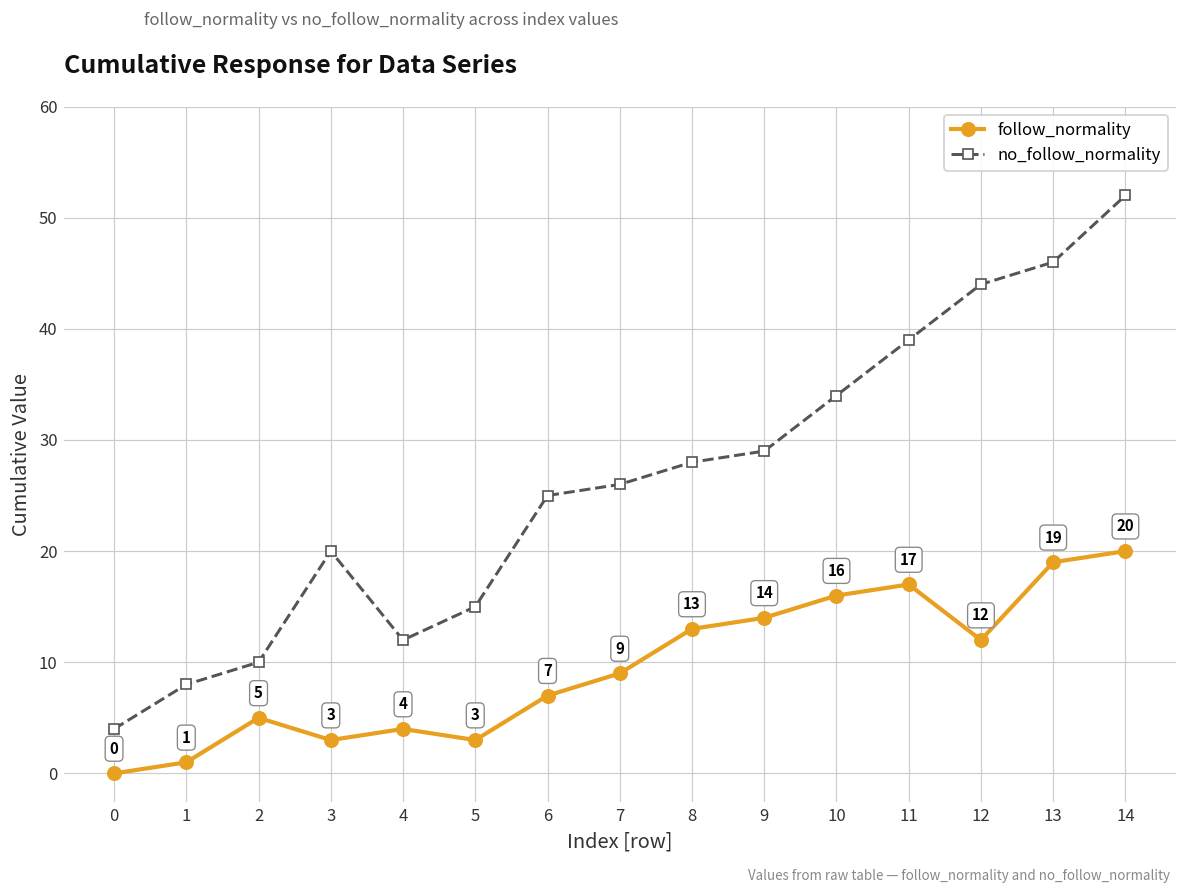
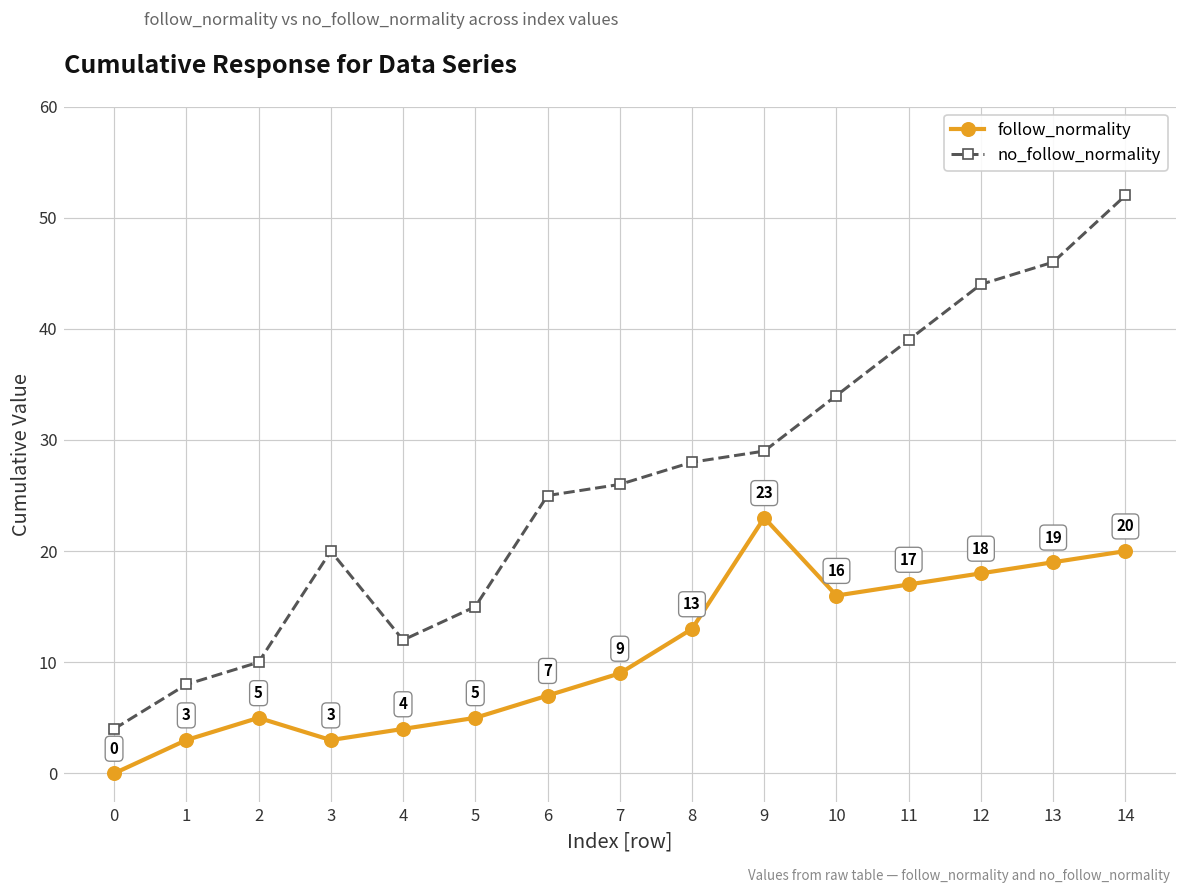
follow_normality, 1: 1 -> 3
follow_normality, 5: 3 -> 5
follow_normality, 9: 14 -> 23
follow_normality, 12: 12 -> 18
